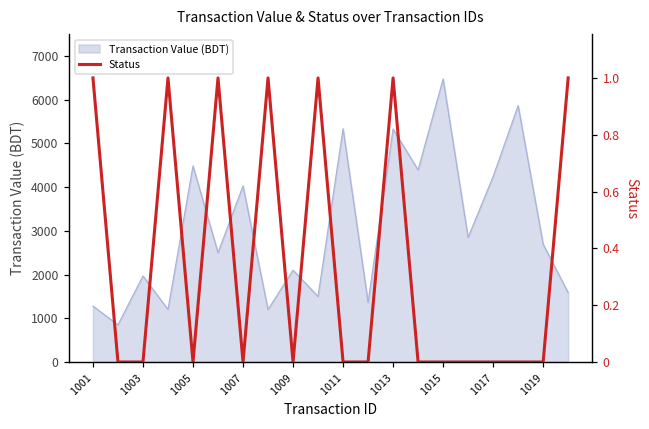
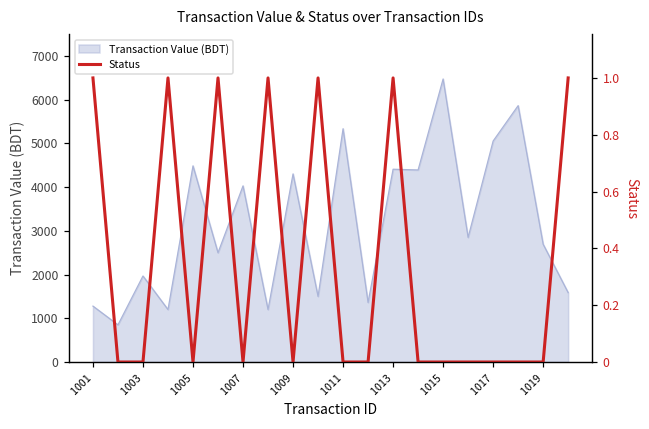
Transaction Value (BDT), 1009: 2100 -> 4300
Transaction Value (BDT), 1013: 5300 -> 4400
Transaction Value (BDT), 1017: 4200 -> 5100
